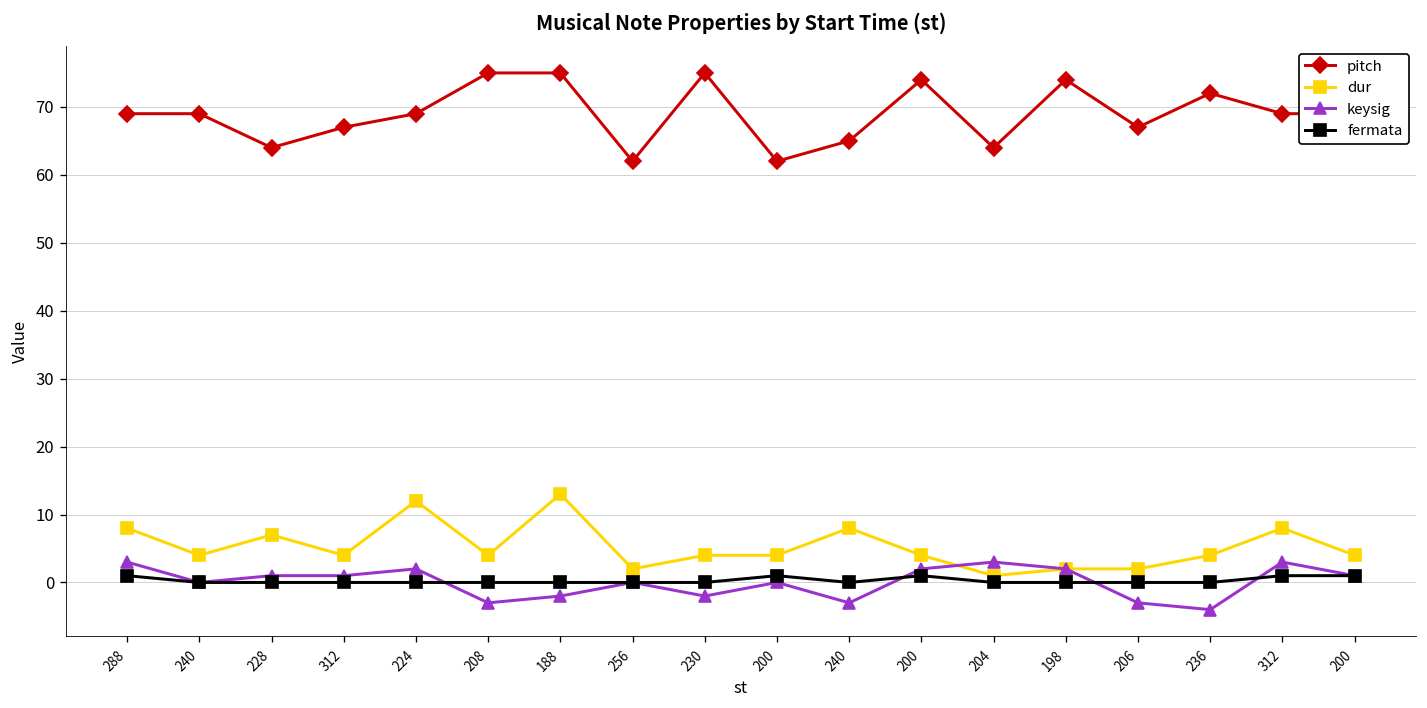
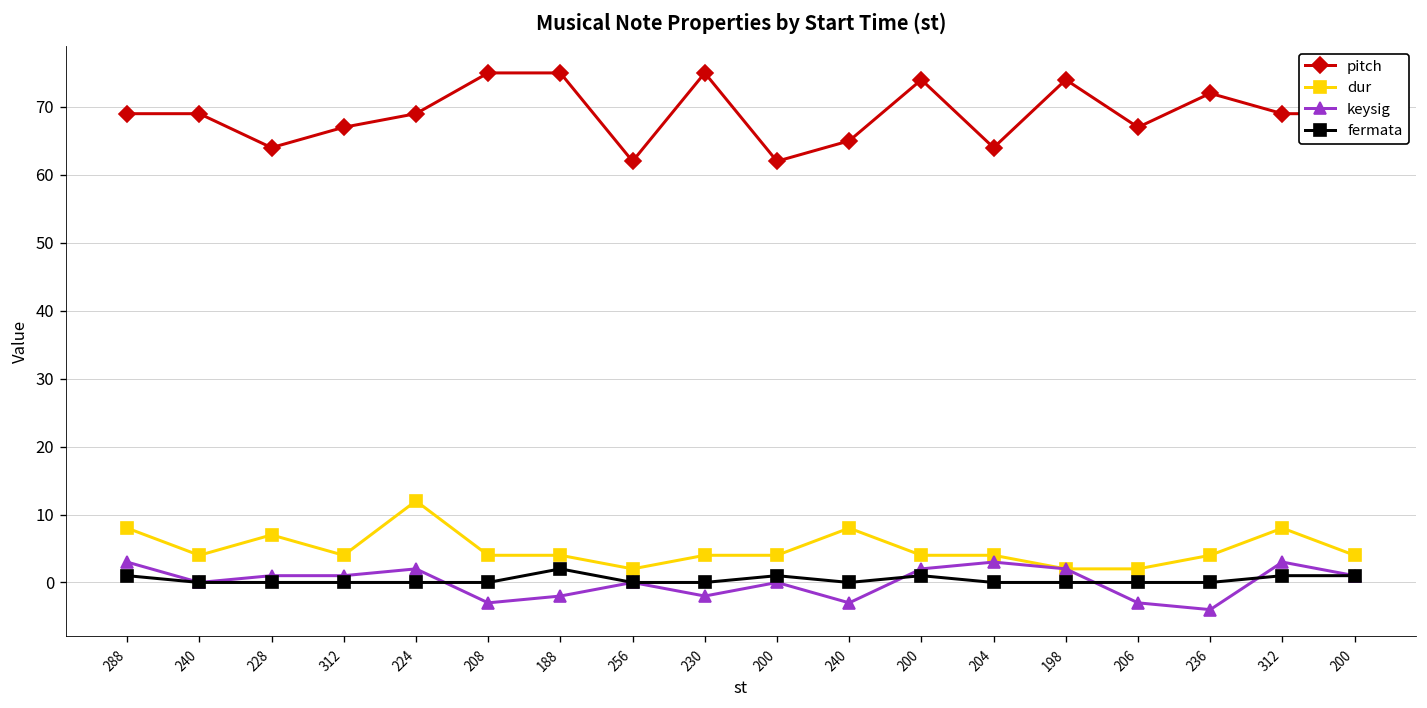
dur, 188: 13 -> 4
fermata, 188: 0 -> 2
dur, 204: 1 -> 4
